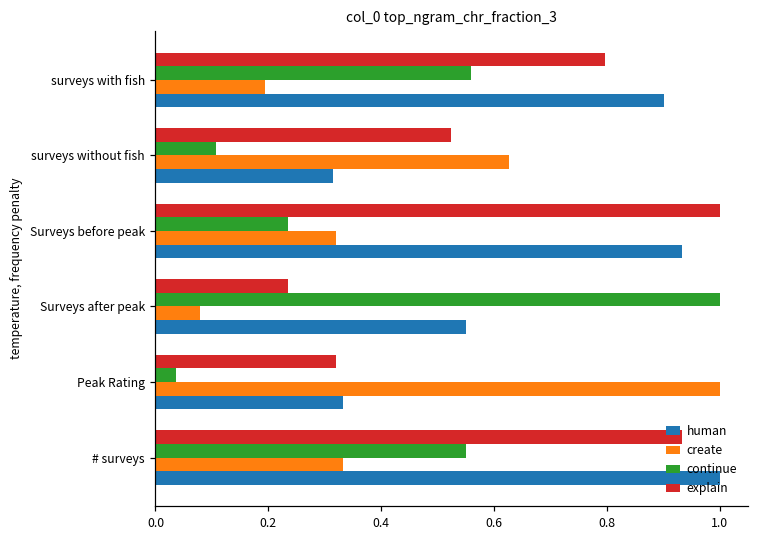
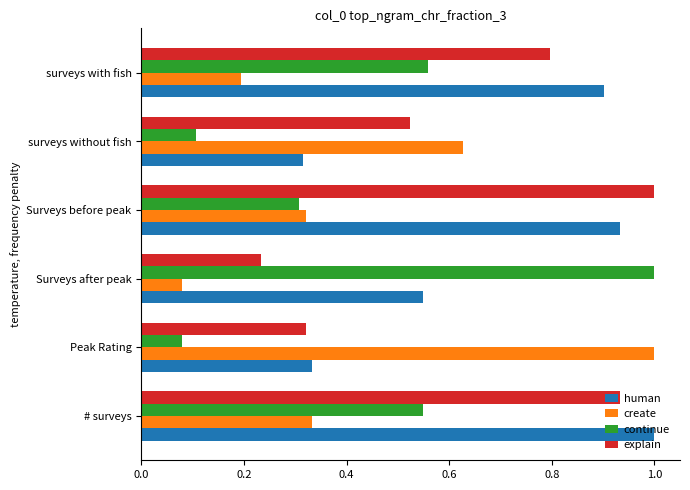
continue, Surveys before peak: 0.23 -> 0.31
continue, Peak Rating: 0.04 -> 0.08
